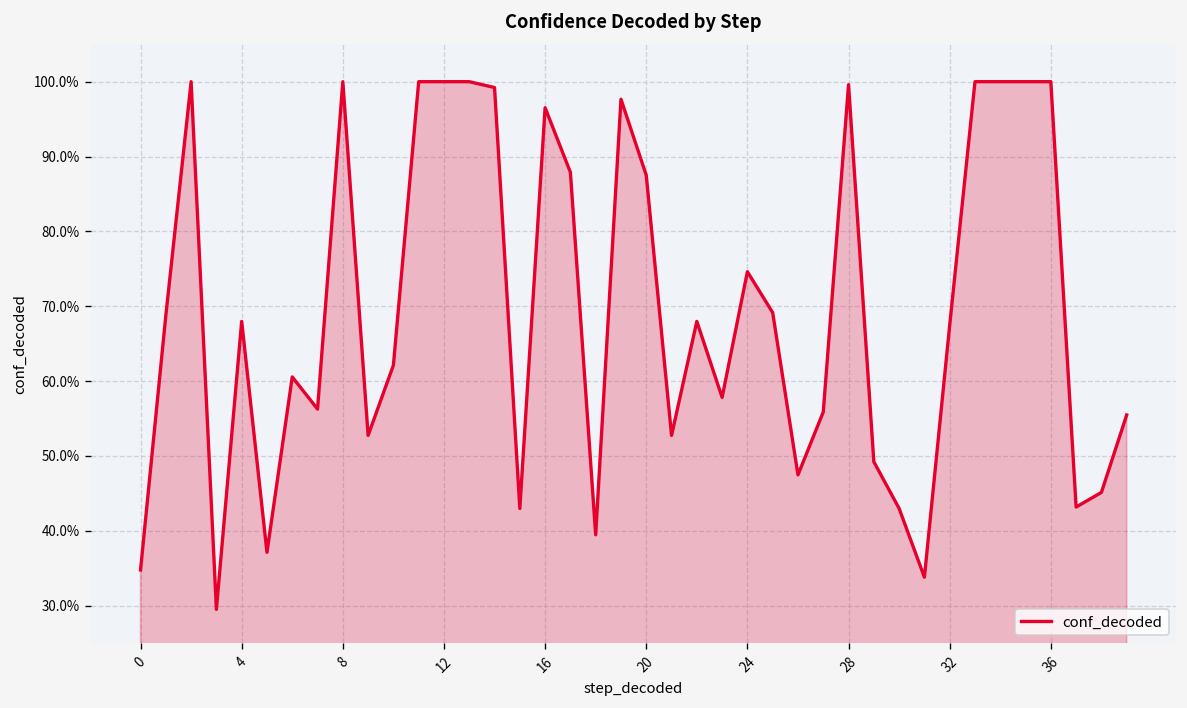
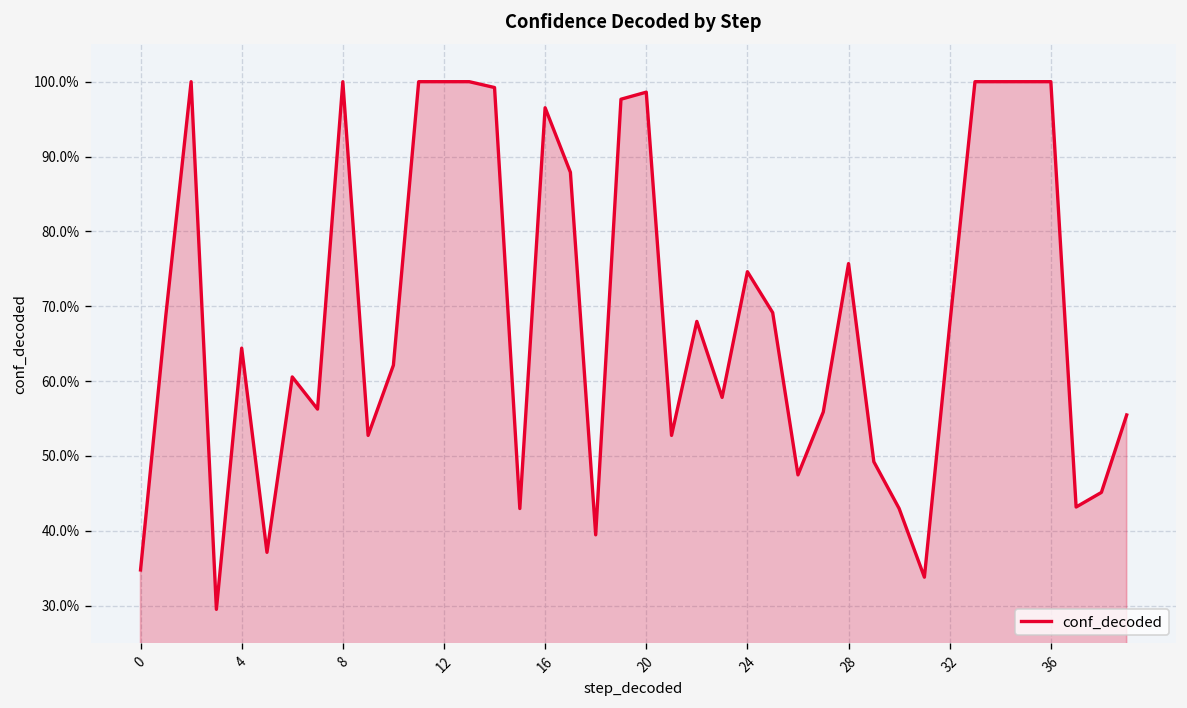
4: 68% -> 64%
20: 88% -> 99%
28: 100% -> 76%
